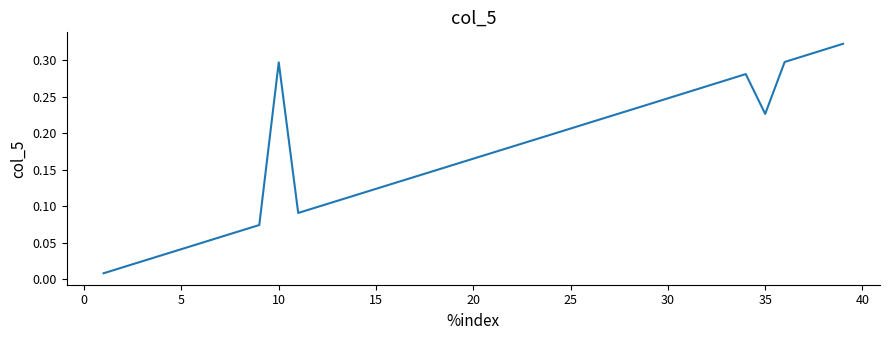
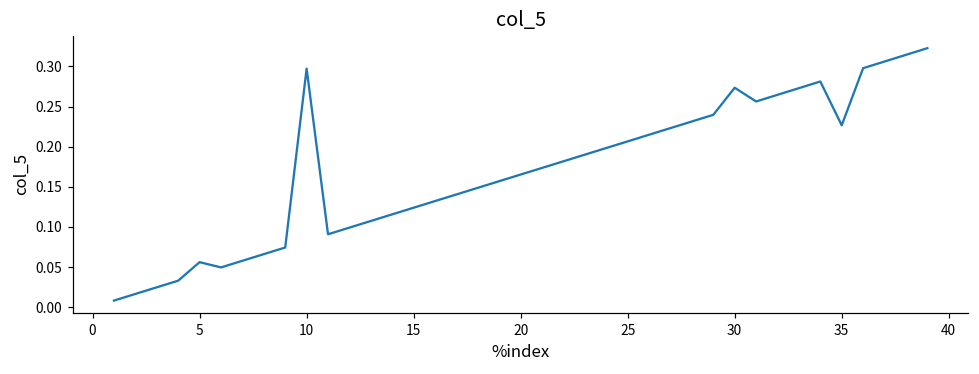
5: 0.04 -> 0.06
30: 0.25 -> 0.27
